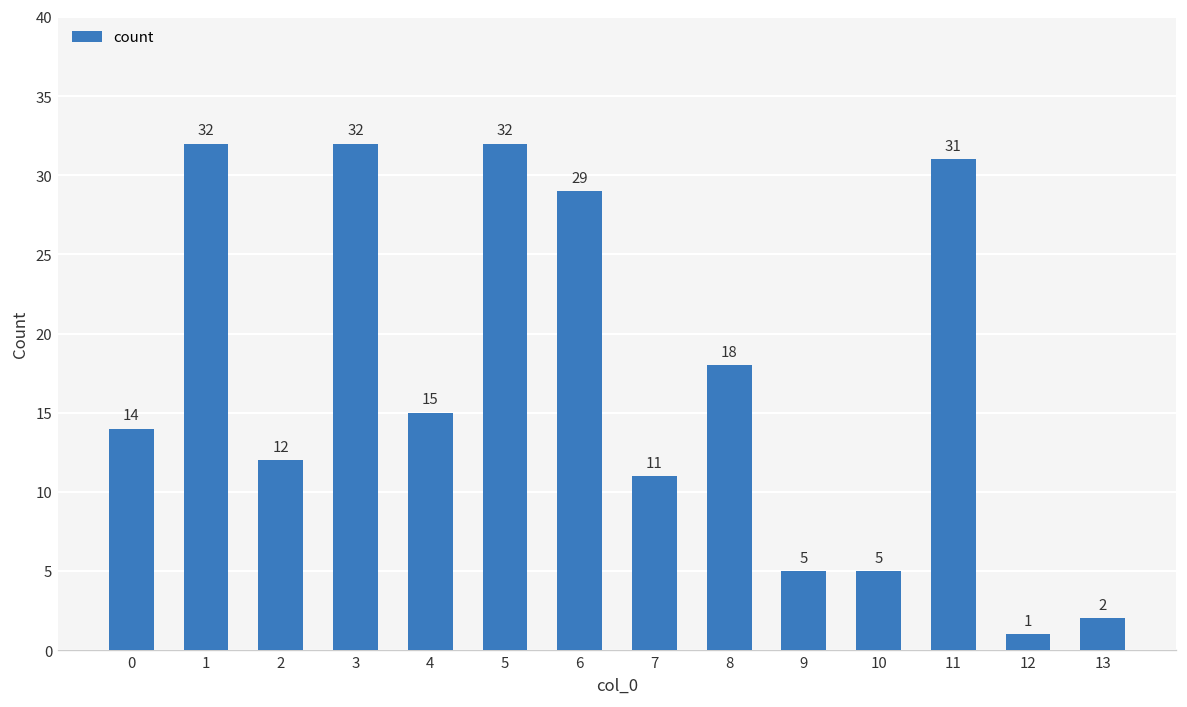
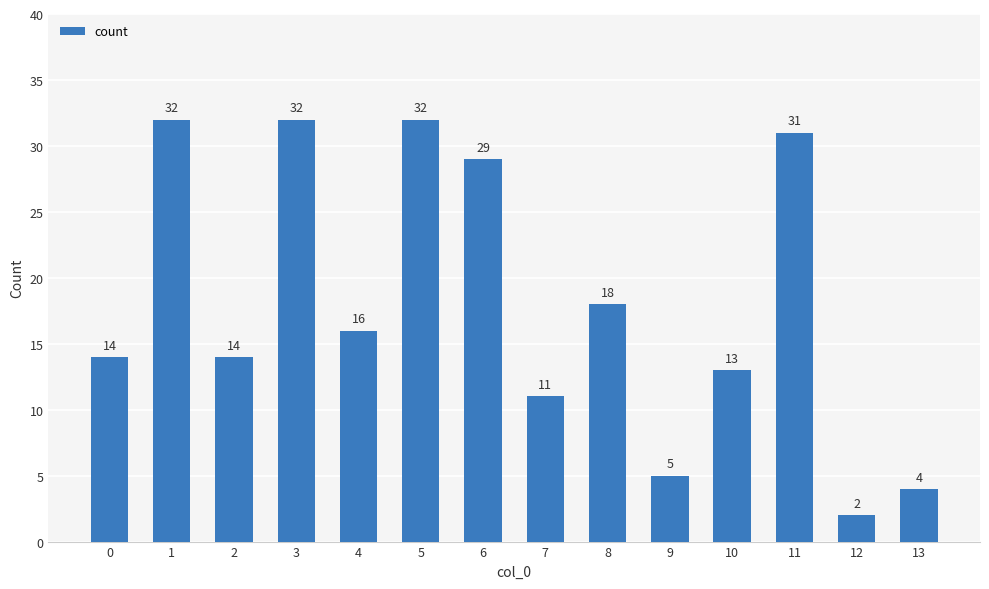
2: 12 -> 14
4: 15 -> 16
10: 5 -> 13
12: 1 -> 2
13: 2 -> 4
